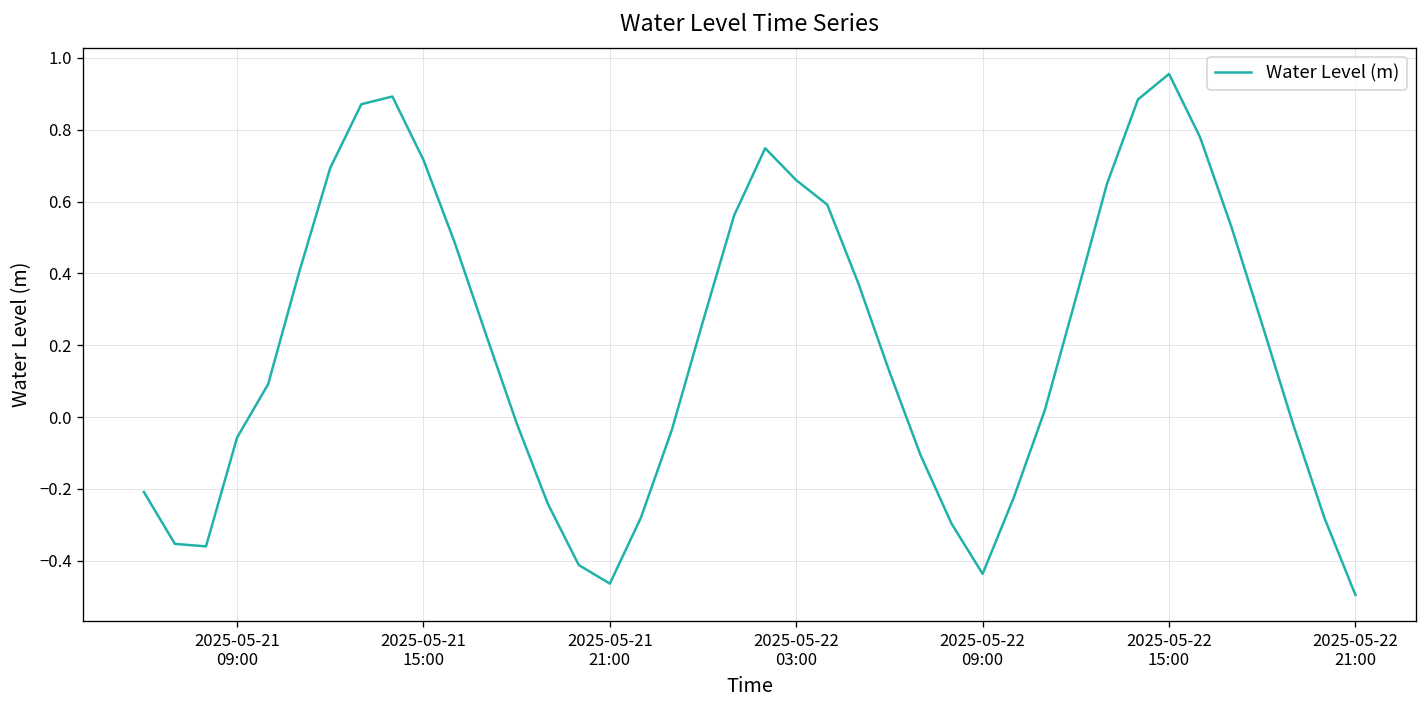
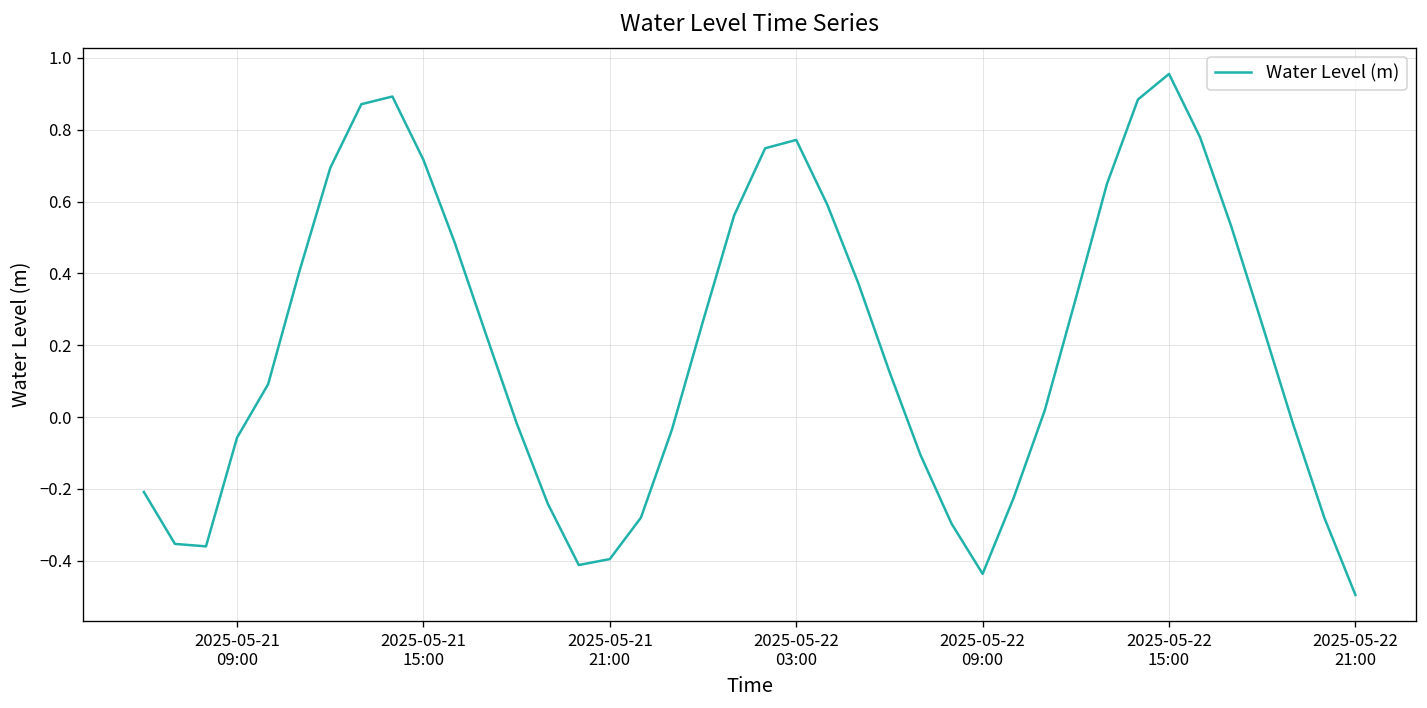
2025-05-21 21:00: -0.46 -> -0.40
2025-05-22 03:00: 0.66 -> 0.77
